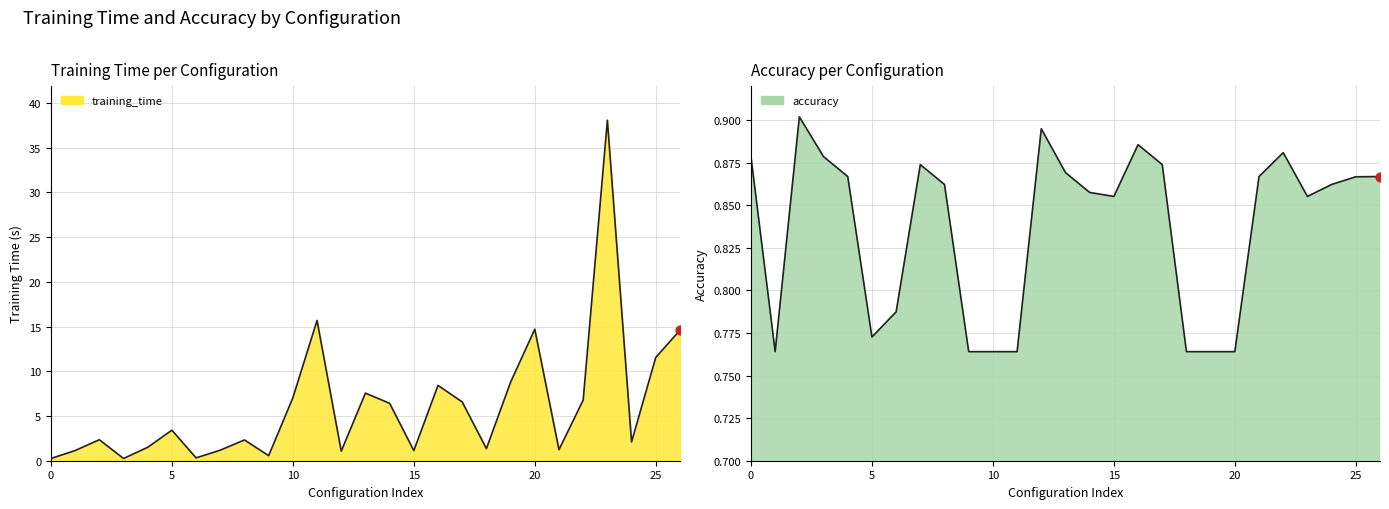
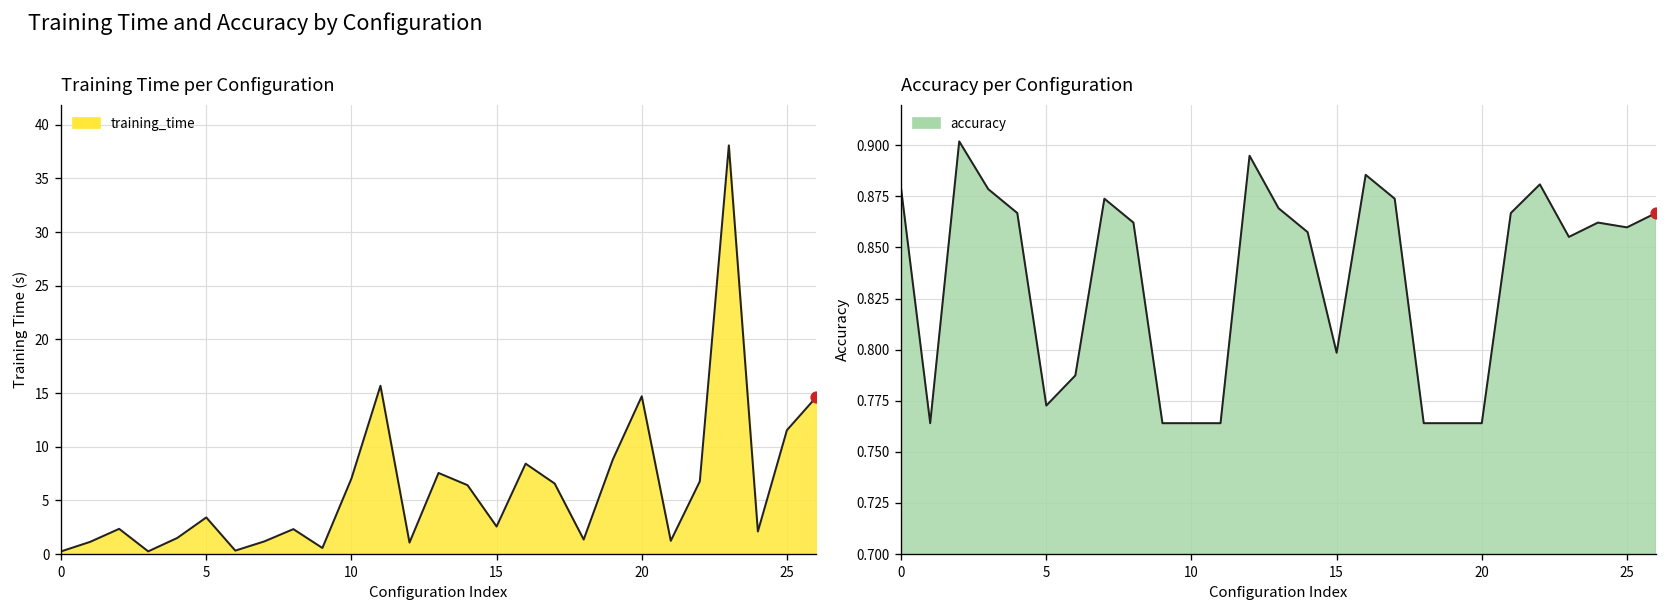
Training Time per Configuration, training_time, 15: 1 -> 3
Accuracy per Configuration, accuracy, 15: 0.855 -> 0.798
Accuracy per Configuration, accuracy, 25: 0.867 -> 0.860
